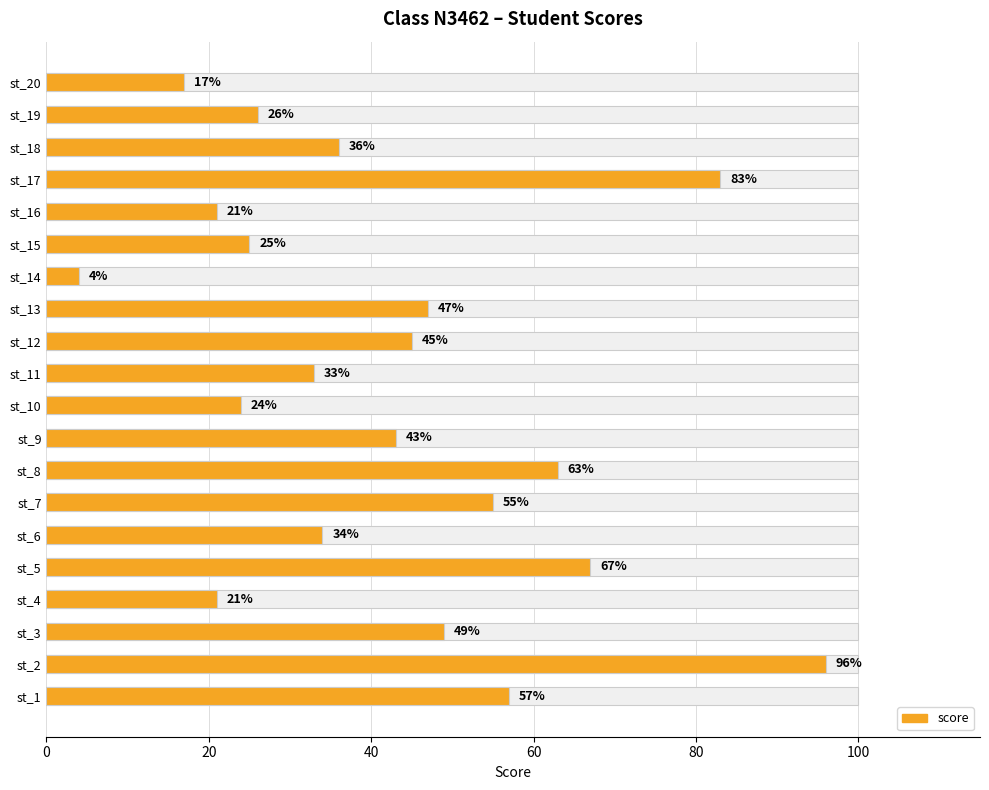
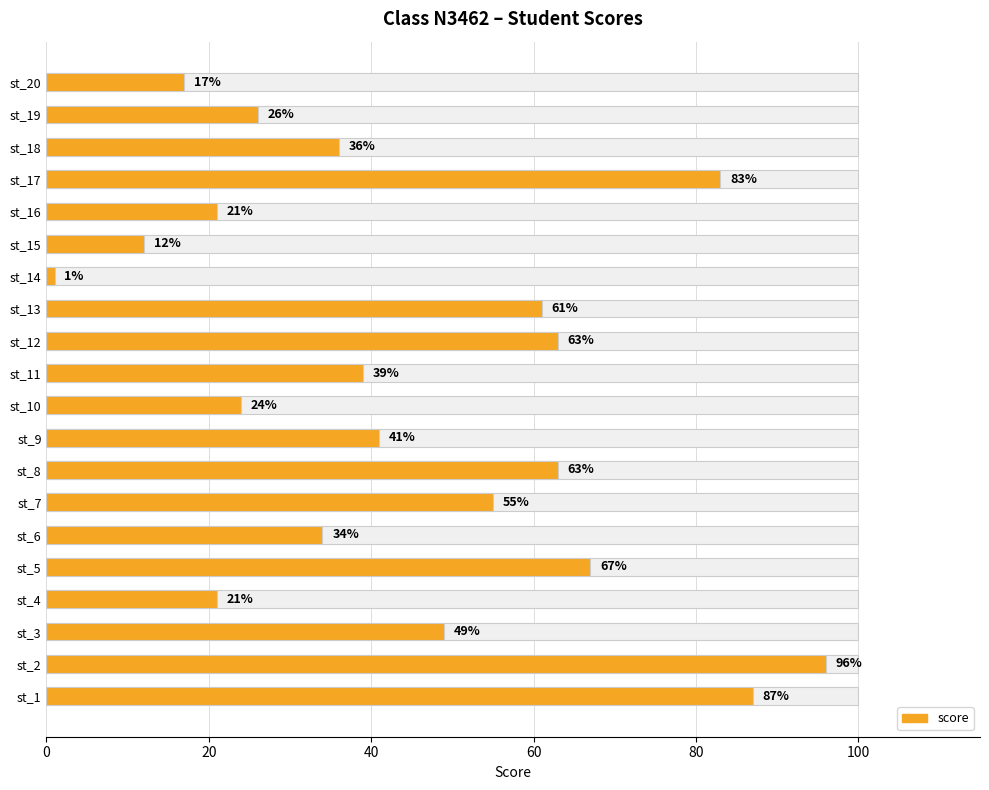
score, st_15: 25% -> 12%
score, st_14: 4% -> 1%
score, st_13: 47% -> 61%
score, st_12: 45% -> 63%
score, st_11: 33% -> 39%
score, st_9: 43% -> 41%
score, st_1: 57% -> 87%
